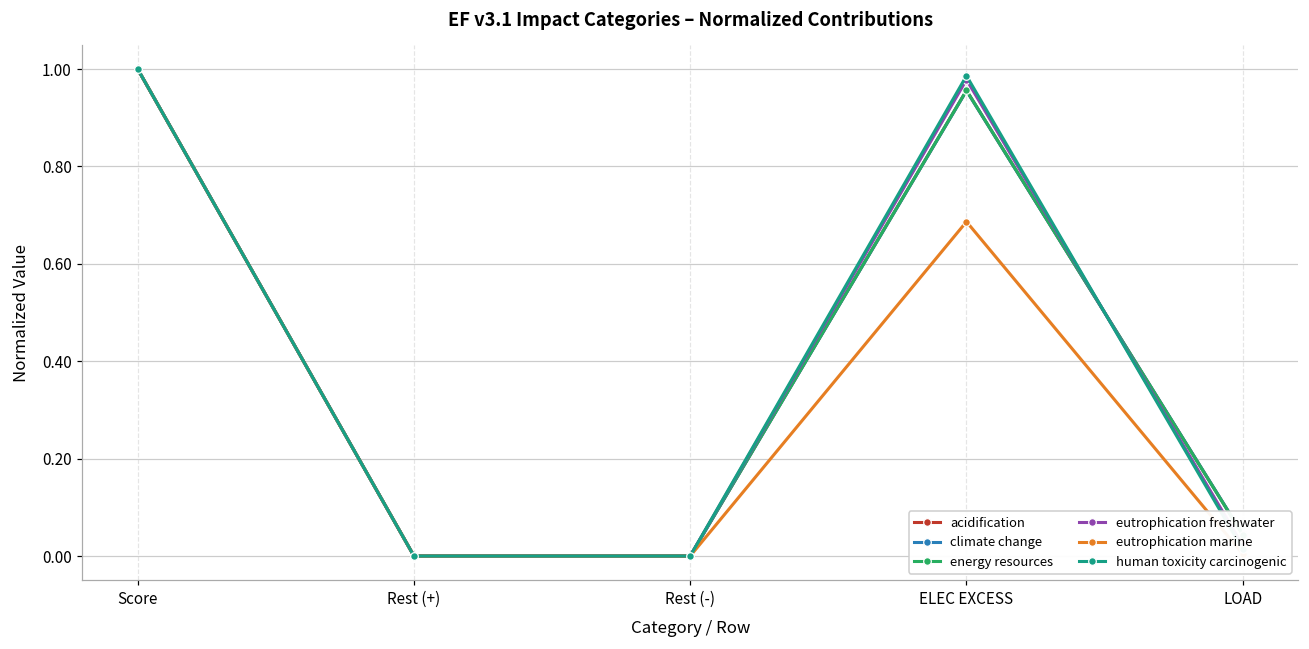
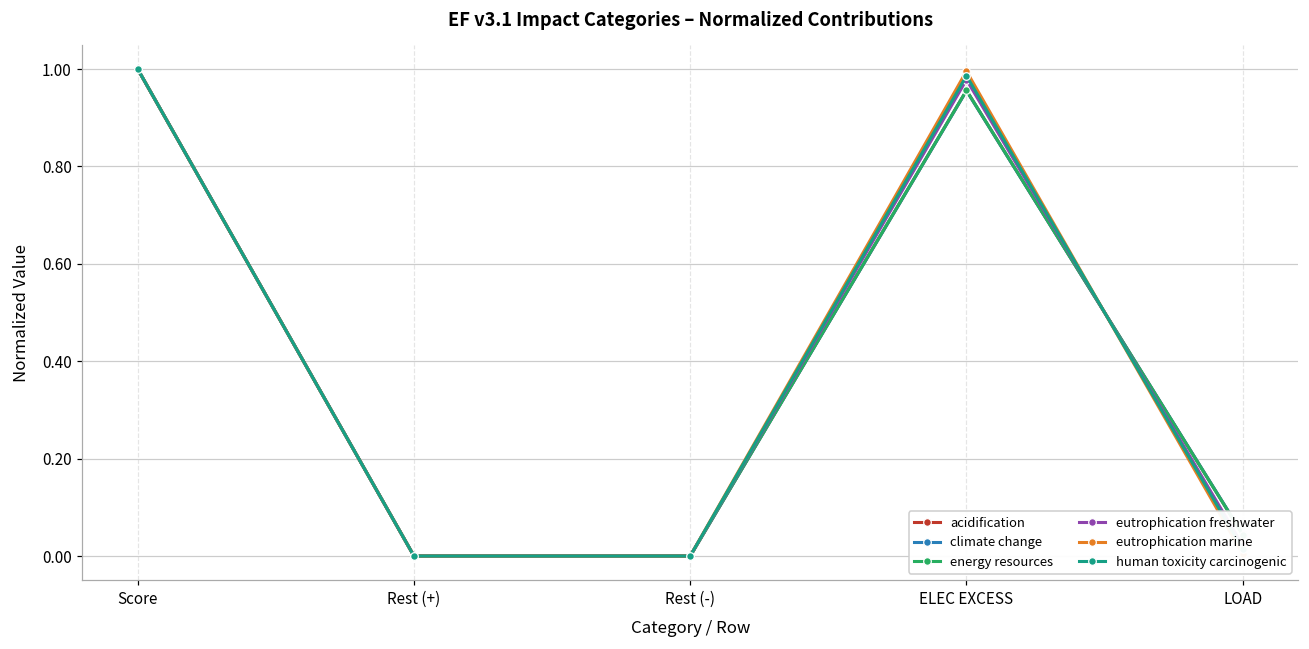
eutrophication marine, ELEC EXCESS: 0.69 -> 1.00
